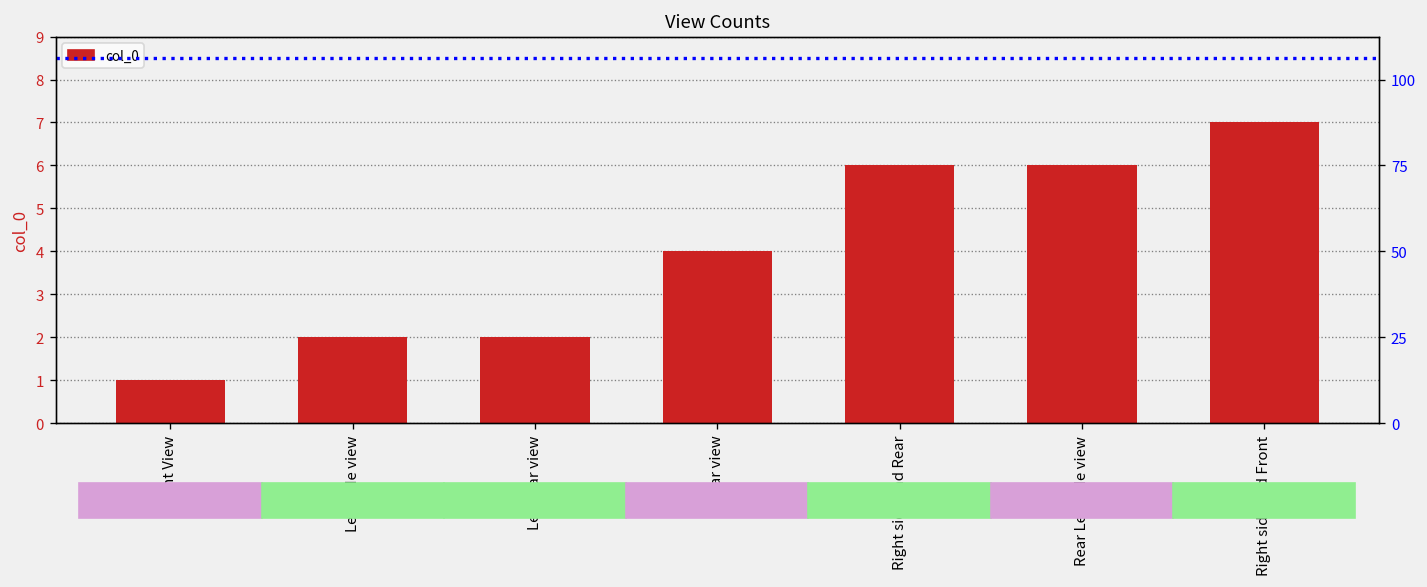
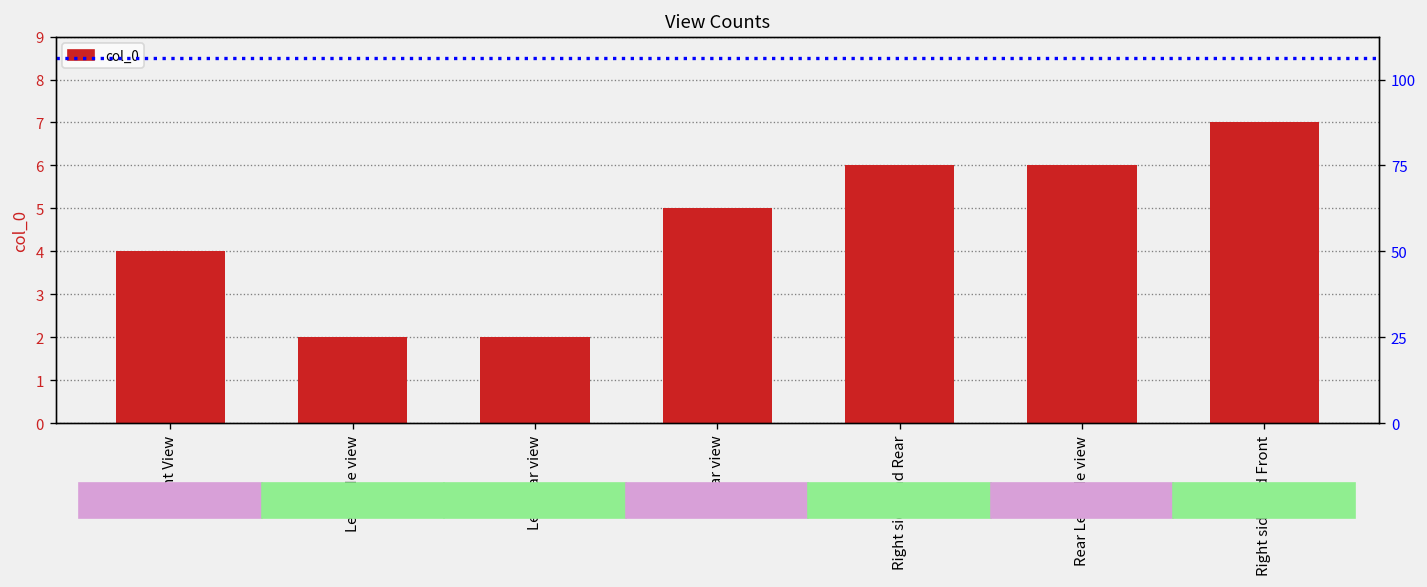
Front View: 1 -> 4
Rear view: 4 -> 5
